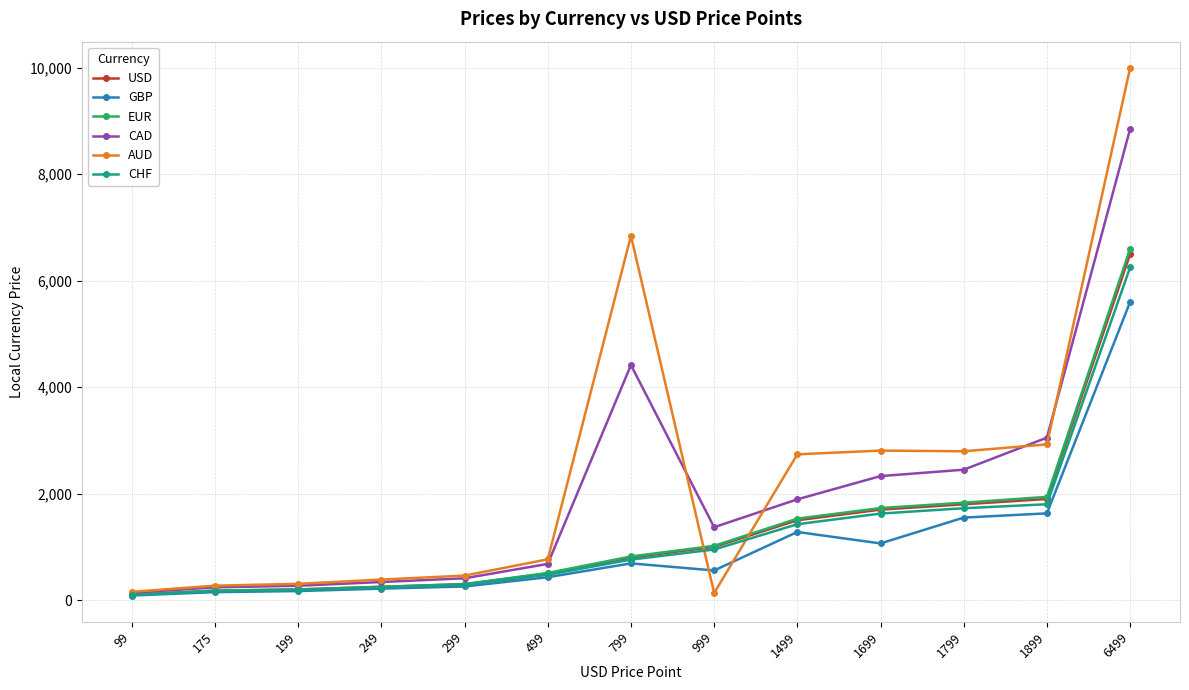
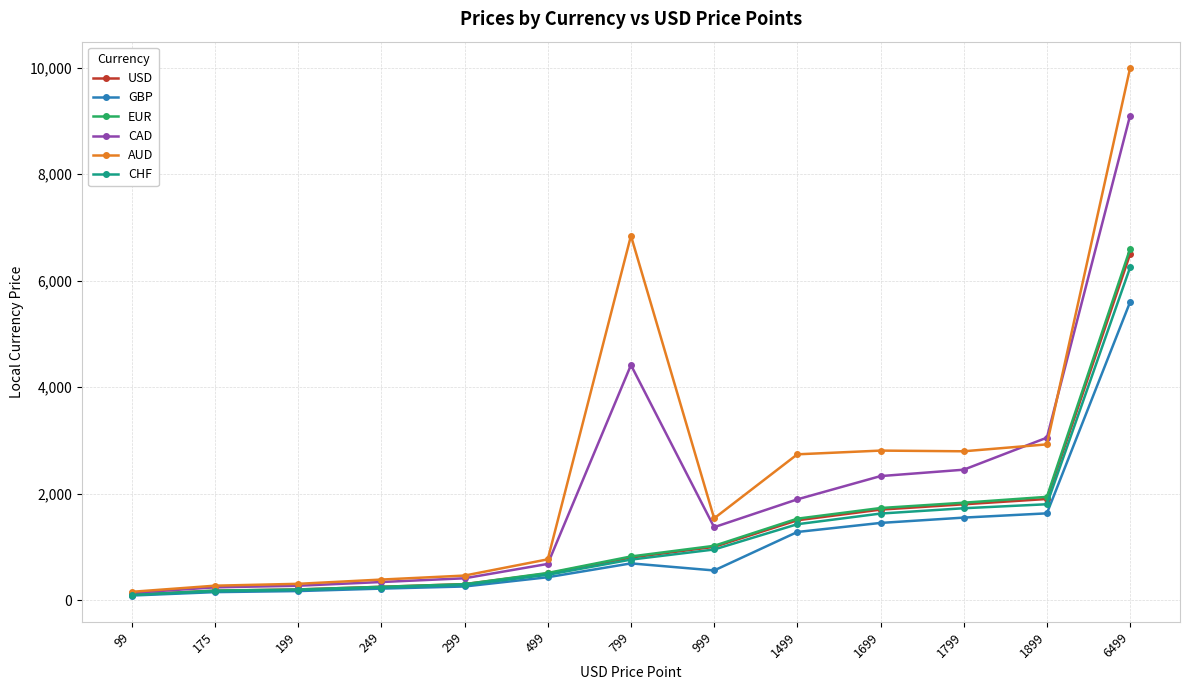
AUD, 999: 100 -> 1,500
GBP, 1699: 1,100 -> 1,400
CAD, 6499: 8,800 -> 9,100
